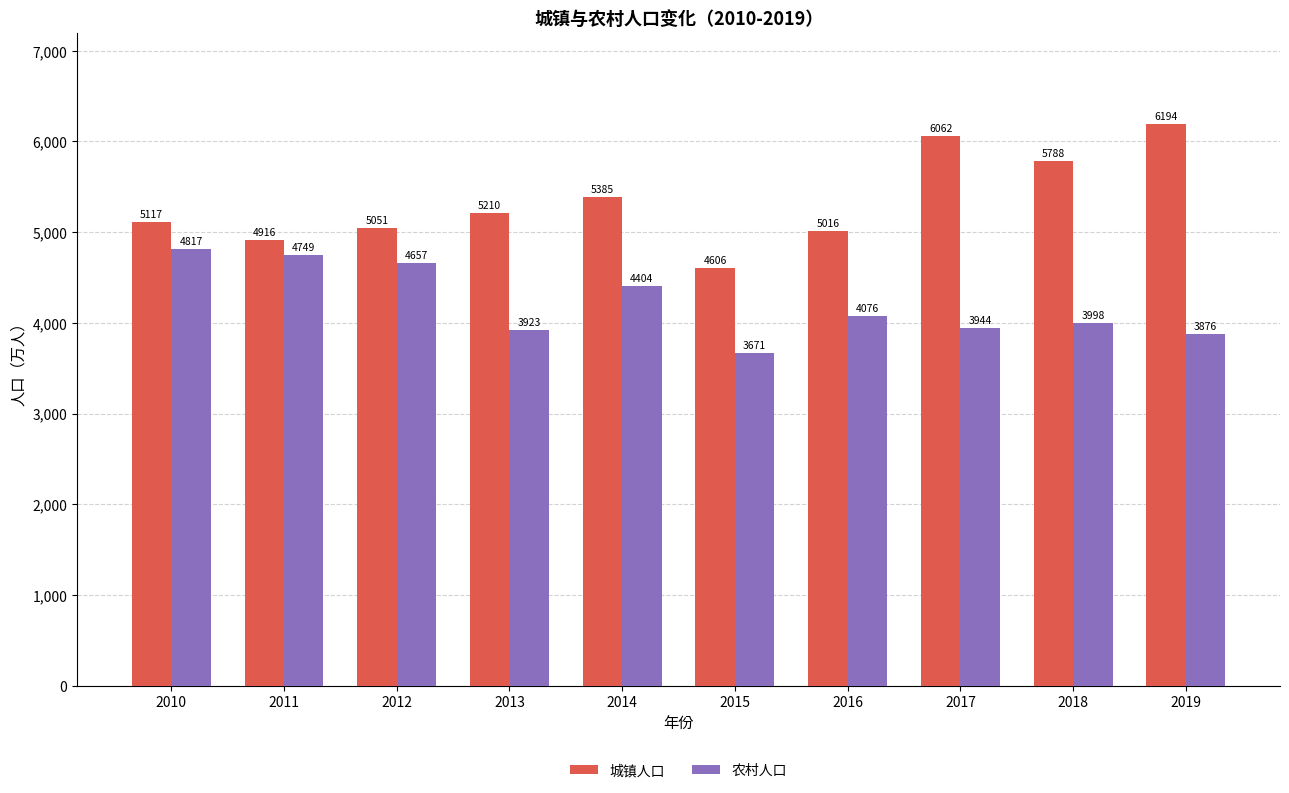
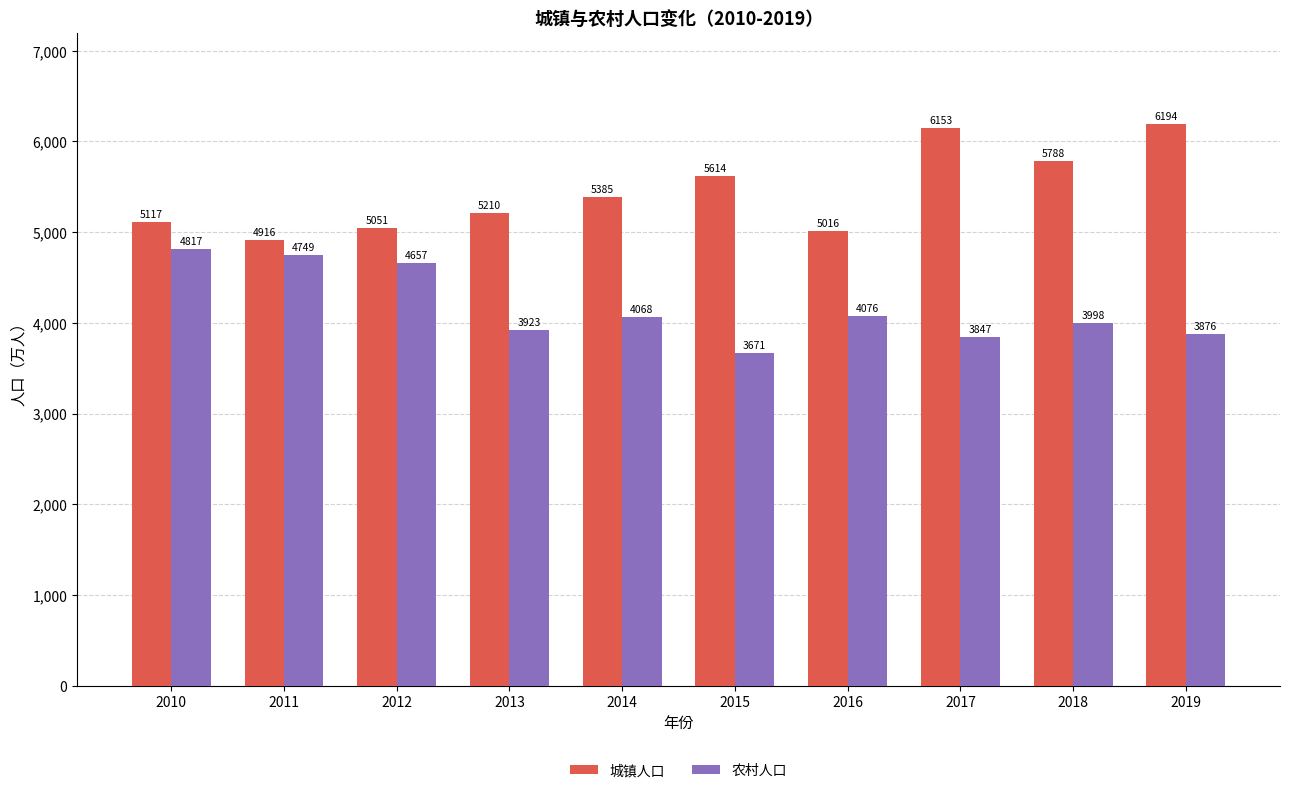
农村人口, 2014: 4404 -> 4068
城镇人口, 2015: 4606 -> 5614
城镇人口, 2017: 6062 -> 6153
农村人口, 2017: 3944 -> 3847
